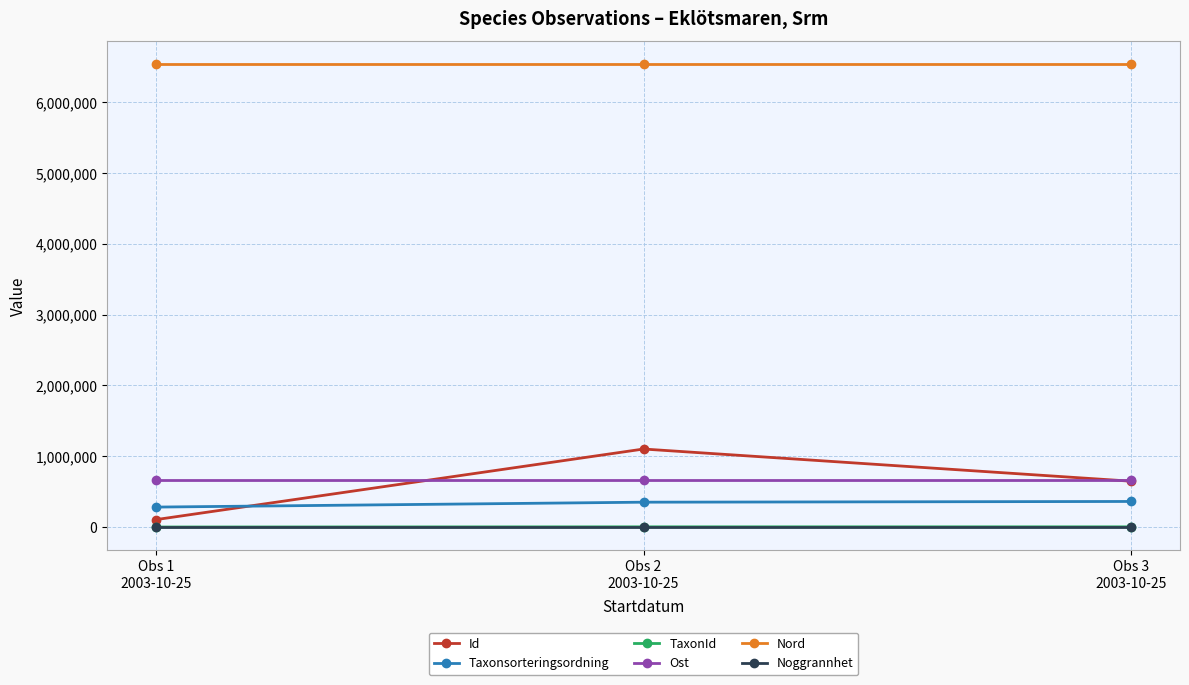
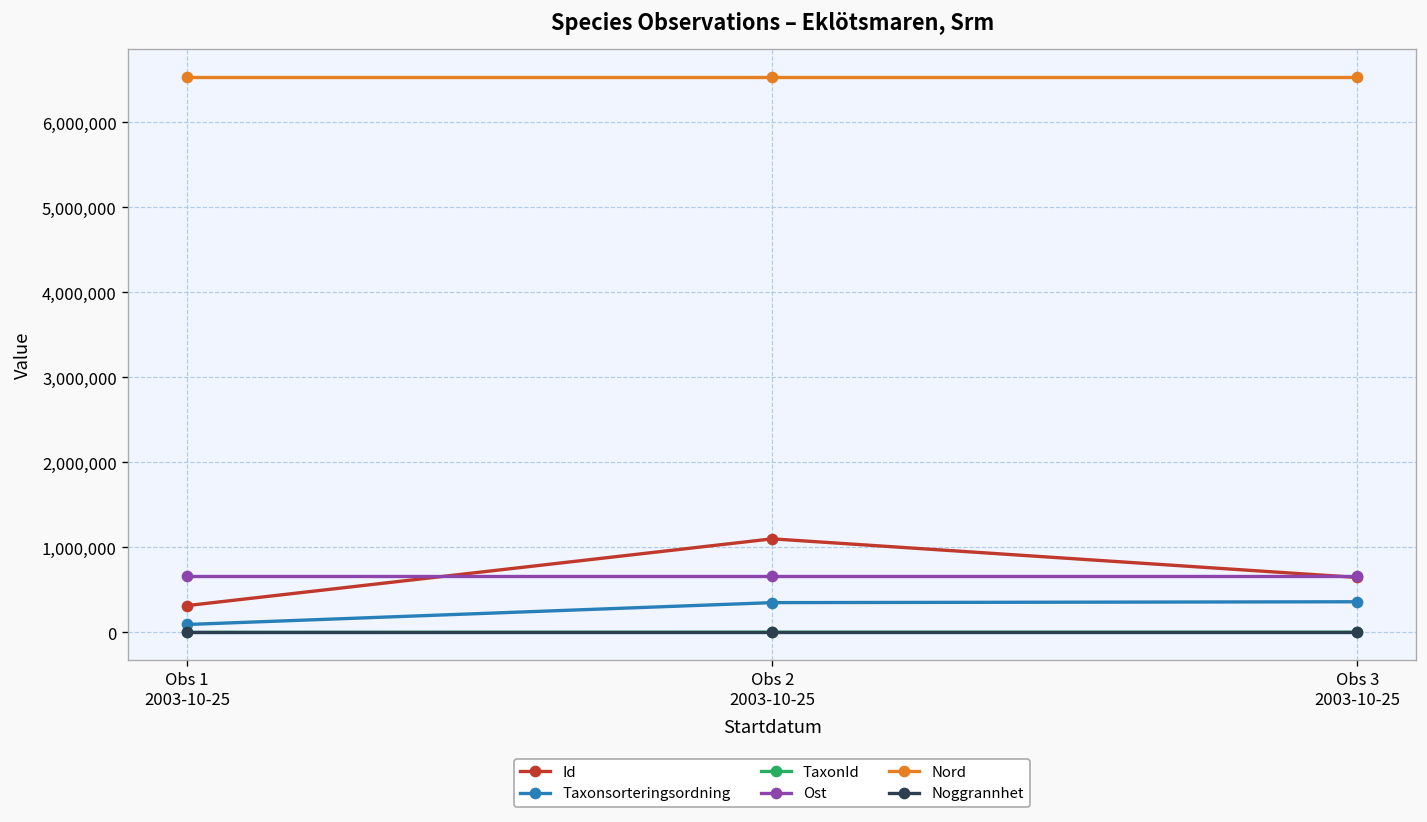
Id, Obs 1 2003-10-25: 100,000 -> 300,000
Taxonsorteringsordning, Obs 1 2003-10-25: 300,000 -> 100,000
